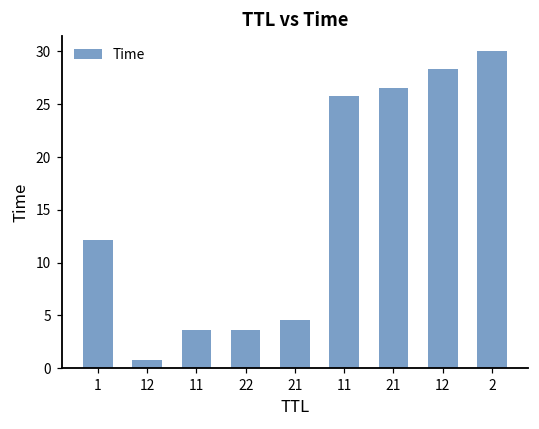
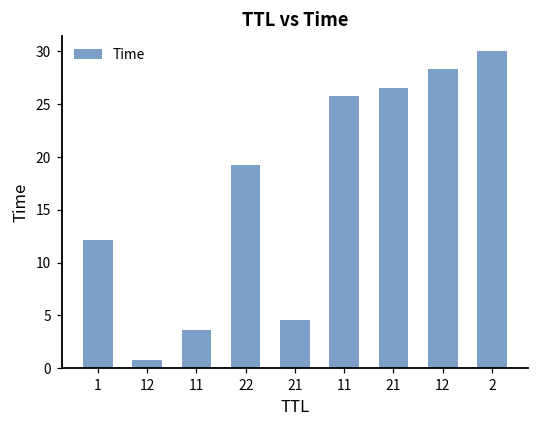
22: 4 -> 19
